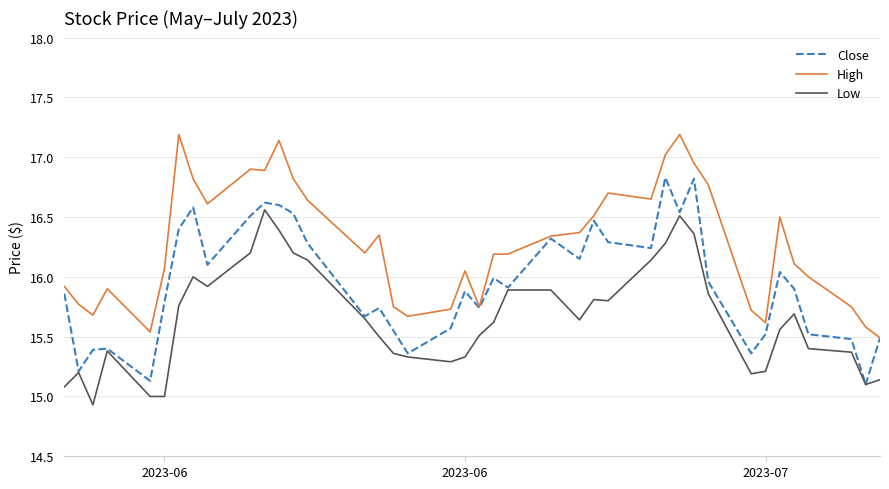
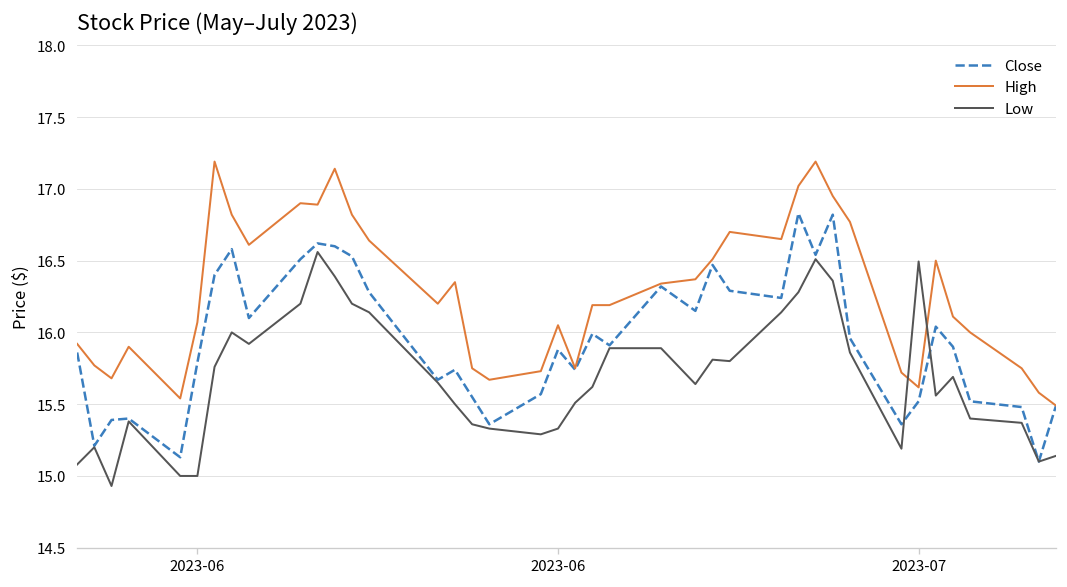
Low, 2023-07: 15.21 -> 16.49
